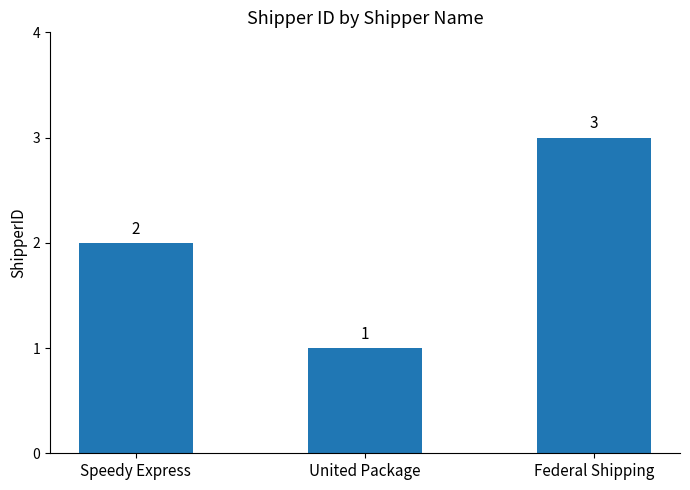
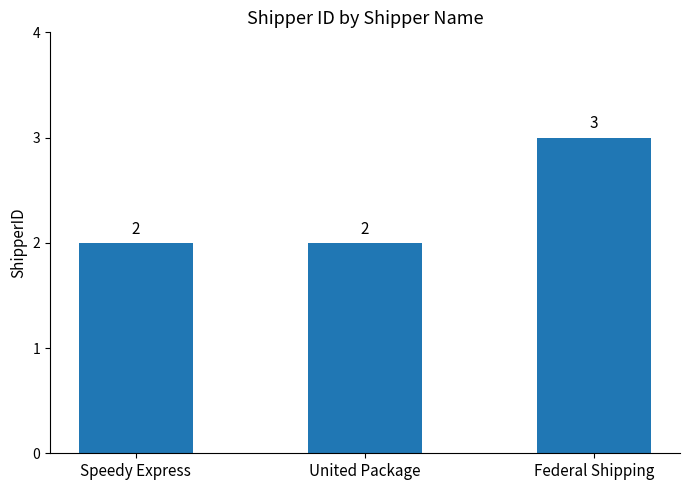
United Package: 1 -> 2
